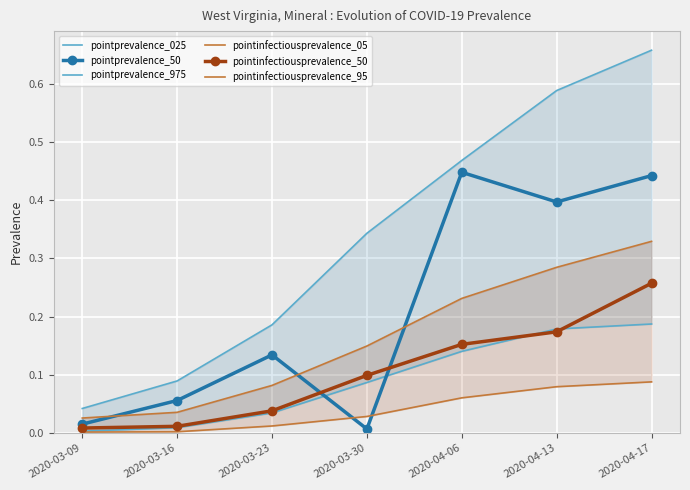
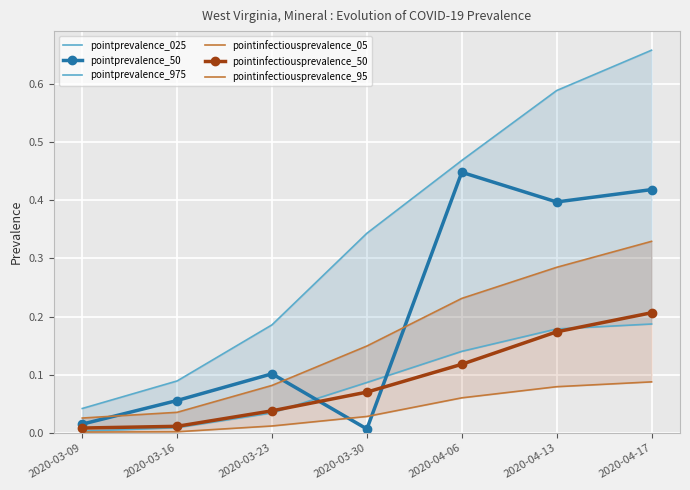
pointprevalence_50, 2020-03-23: 0.13 -> 0.10
pointinfectiousprevalence_50, 2020-03-30: 0.10 -> 0.07
pointinfectiousprevalence_50, 2020-04-06: 0.15 -> 0.12
pointprevalence_50, 2020-04-17: 0.44 -> 0.42
pointinfectiousprevalence_50, 2020-04-17: 0.26 -> 0.21
